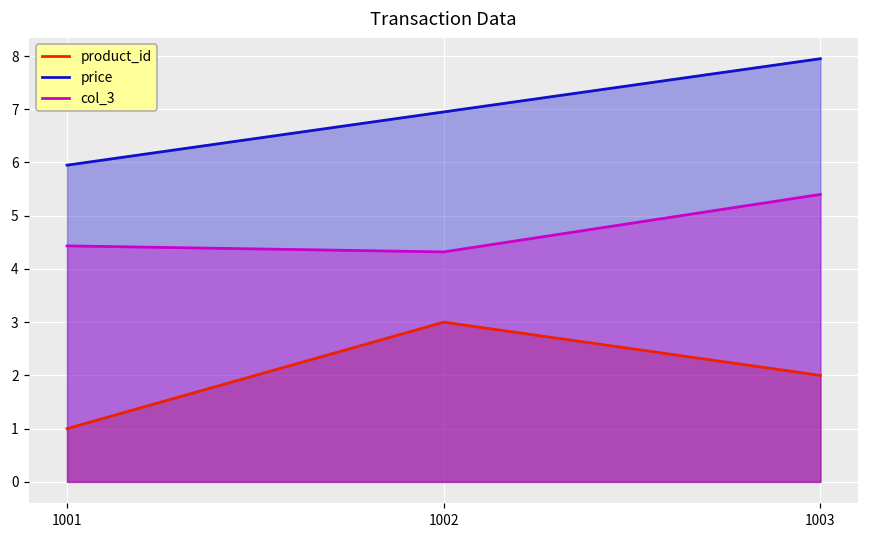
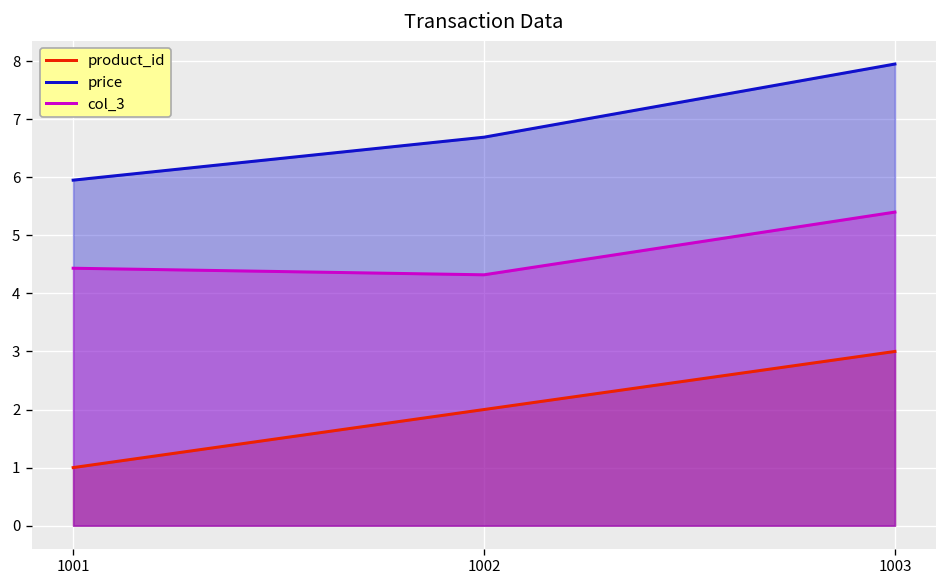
product_id, 1002: 3 -> 2
price, 1002: 7.0 -> 6.7
product_id, 1003: 2 -> 3
